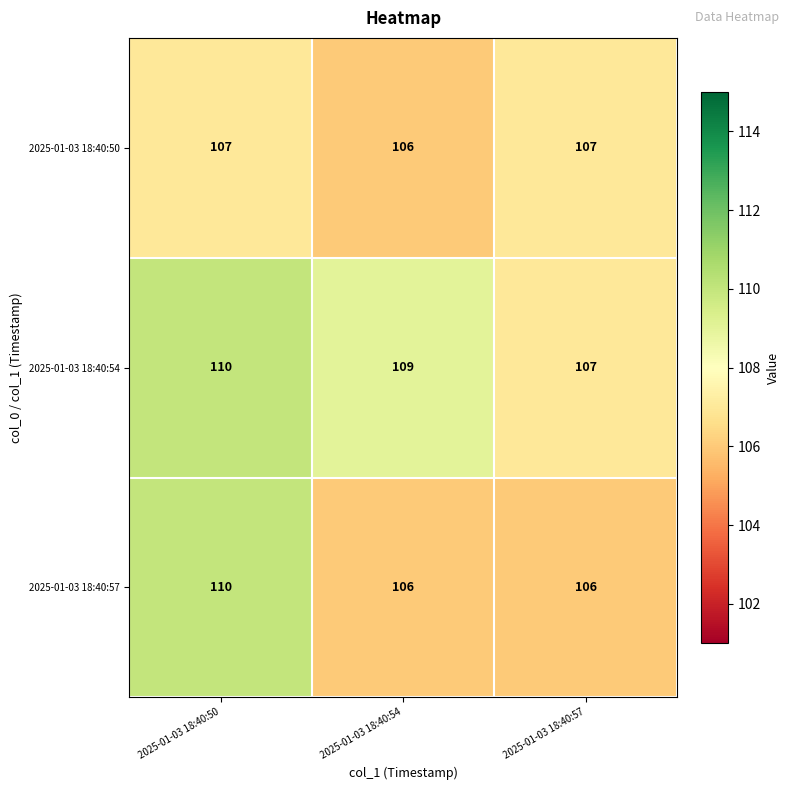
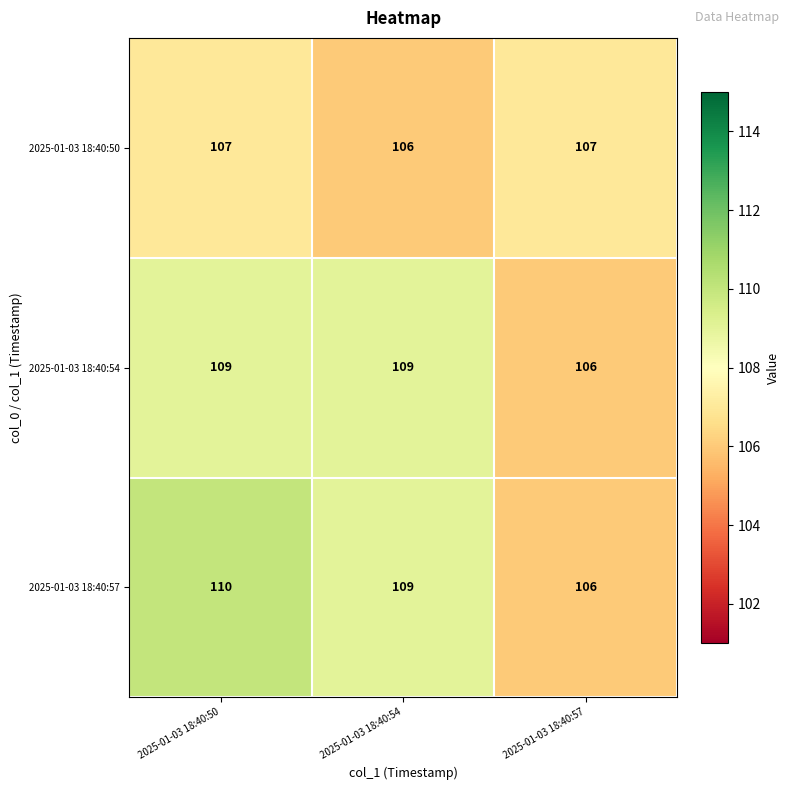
2025-01-03 18:40:54, 2025-01-03 18:40:50: 110 -> 109
2025-01-03 18:40:54, 2025-01-03 18:40:57: 107 -> 106
2025-01-03 18:40:57, 2025-01-03 18:40:54: 106 -> 109
